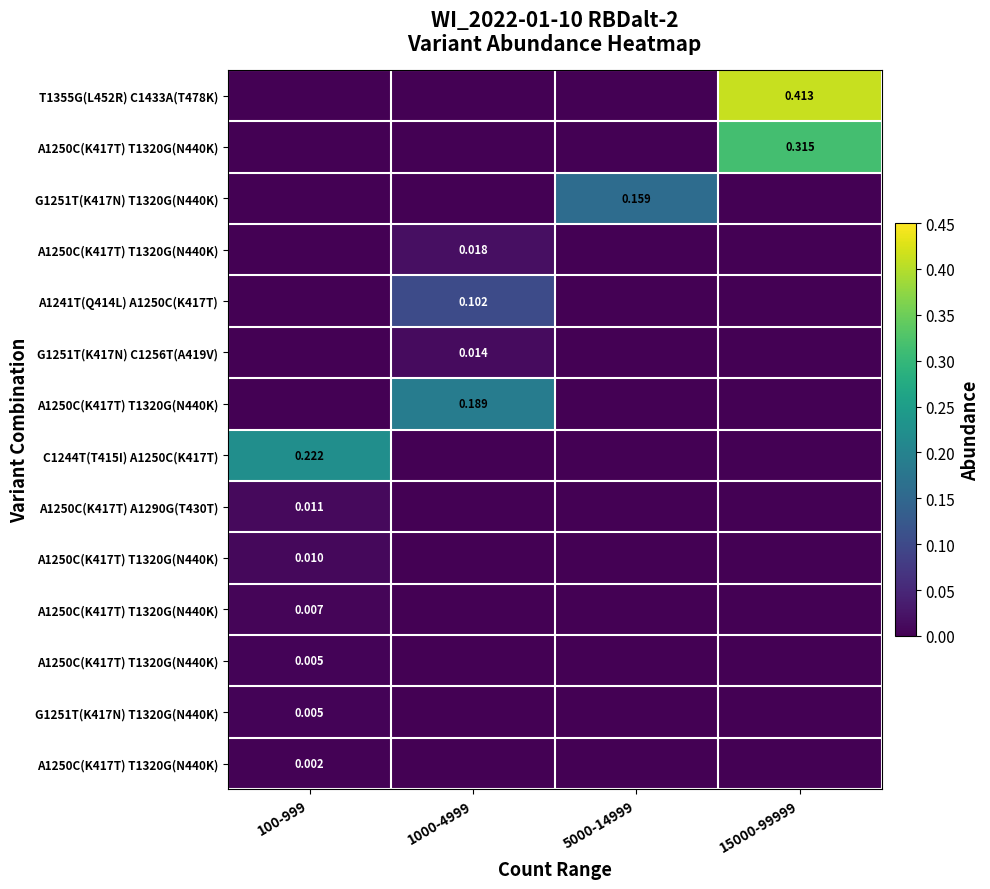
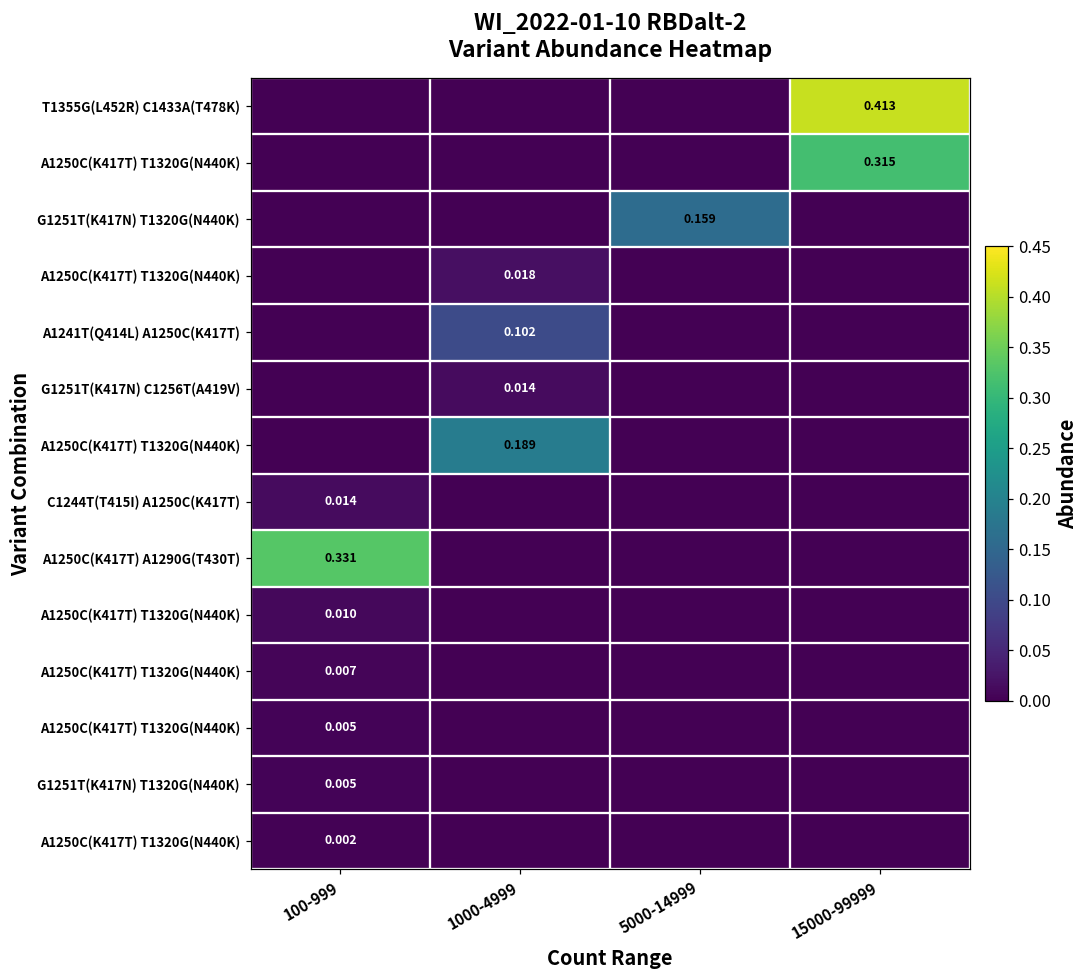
C1244T(T415I) A1250C(K417T), 100-999: 0.222 -> 0.014
A1250C(K417T) A1290G(T430T), 100-999: 0.011 -> 0.331
